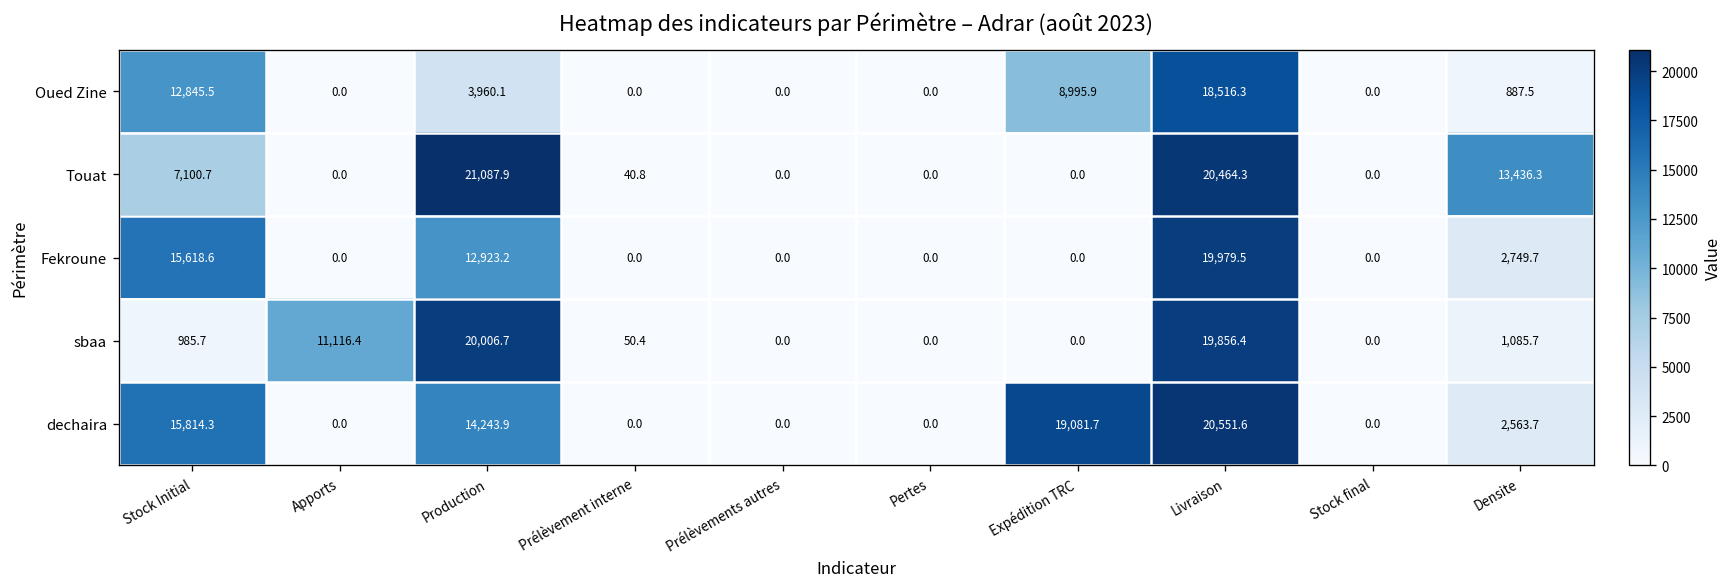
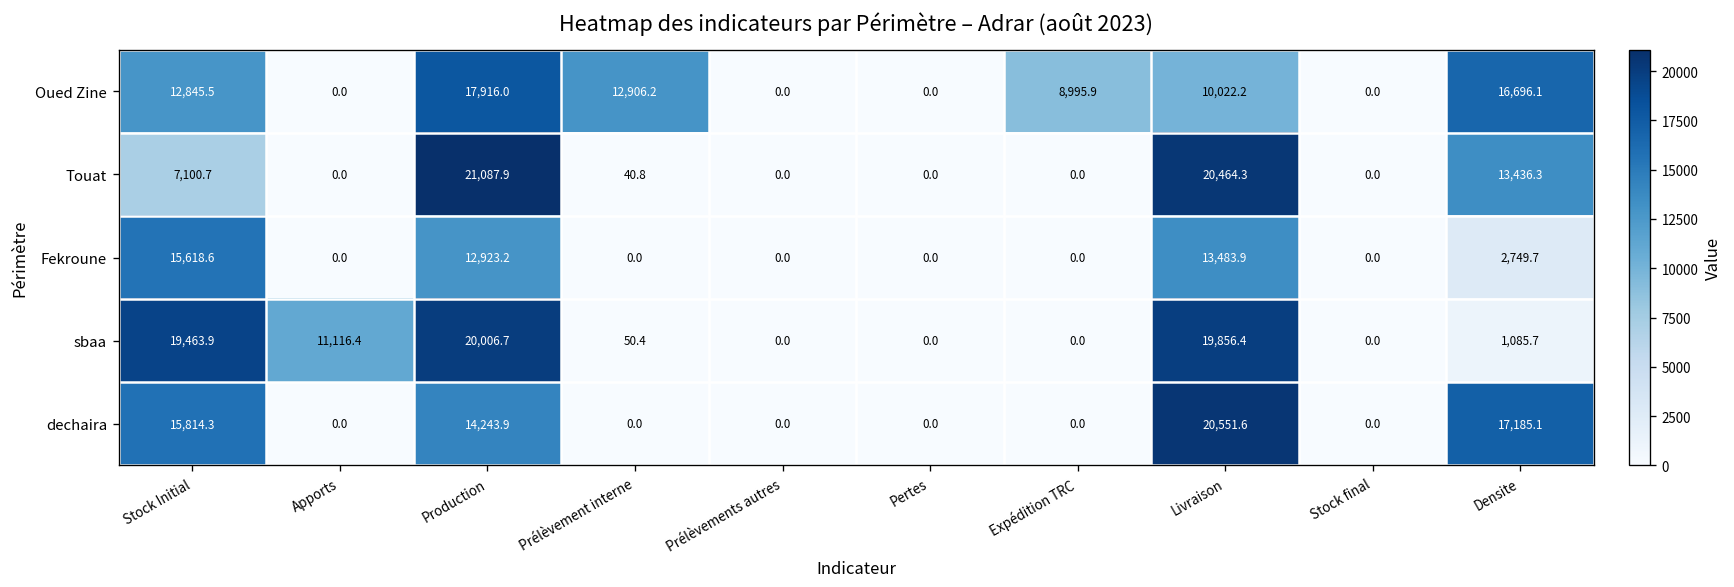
Oued Zine, Production: 3,960.1 -> 17,916.0
Oued Zine, Prélèvement interne: 0.0 -> 12,906.2
Oued Zine, Livraison: 18,516.3 -> 10,022.2
Oued Zine, Densite: 887.5 -> 16,696.1
Fekroune, Livraison: 19,979.5 -> 13,483.9
sbaa, Stock Initial: 985.7 -> 19,463.9
dechaira, Expédition TRC: 19,081.7 -> 0.0
dechaira, Densite: 2,563.7 -> 17,185.1
